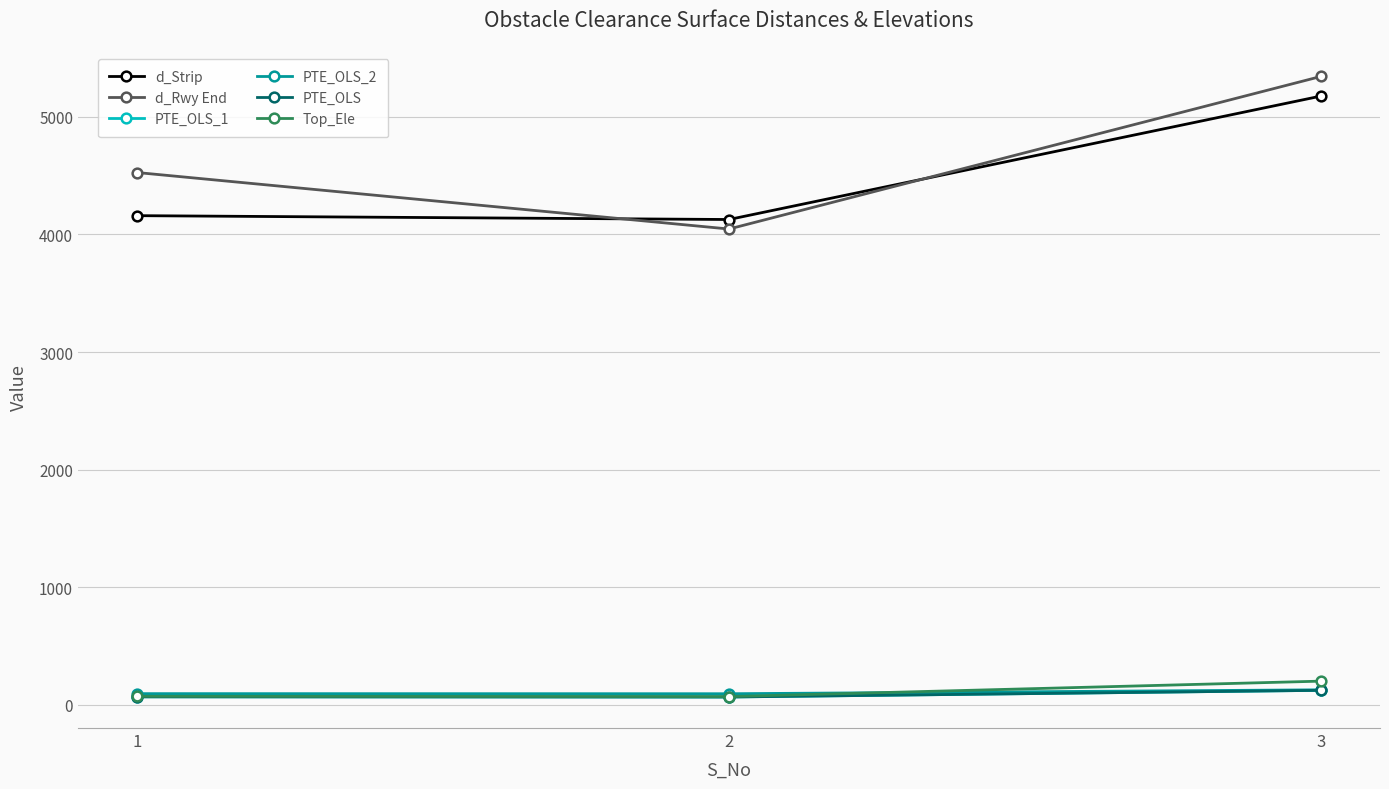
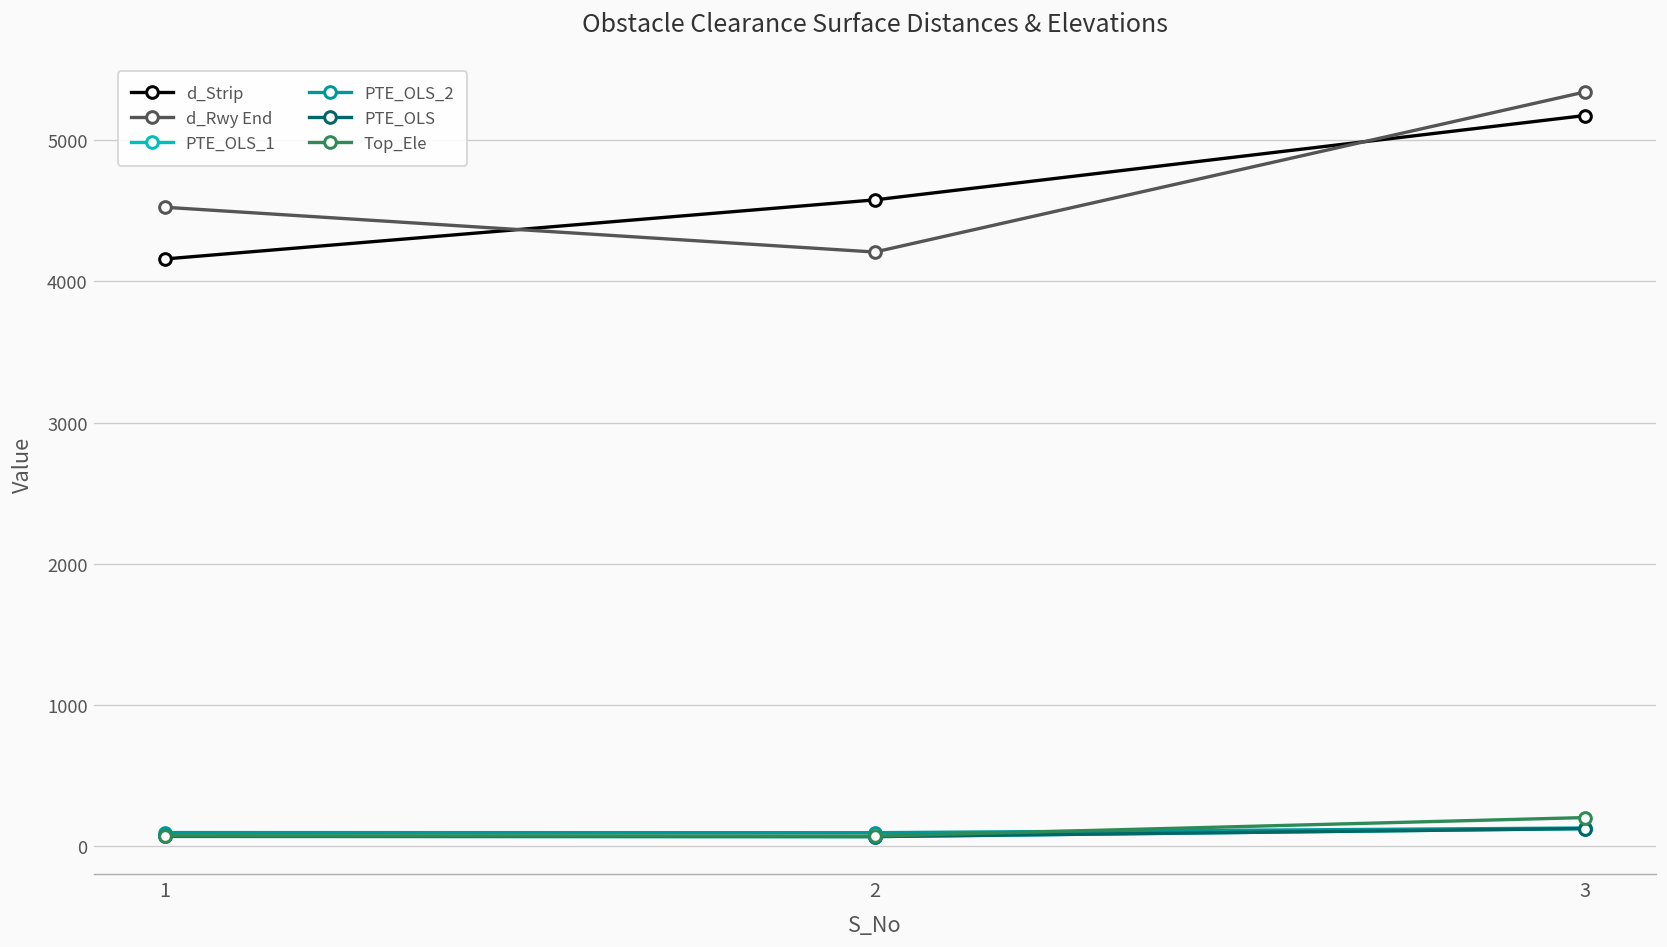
d_Strip, 2: 4130 -> 4580
d_Rwy End, 2: 4050 -> 4210
